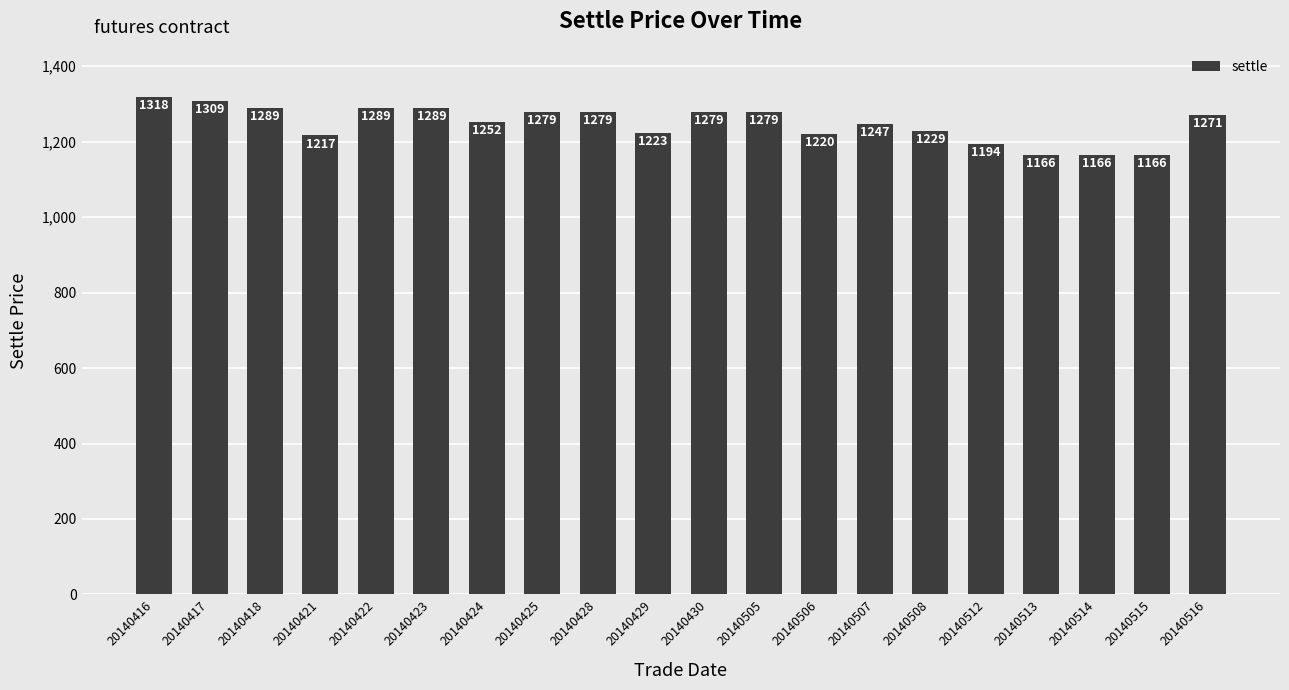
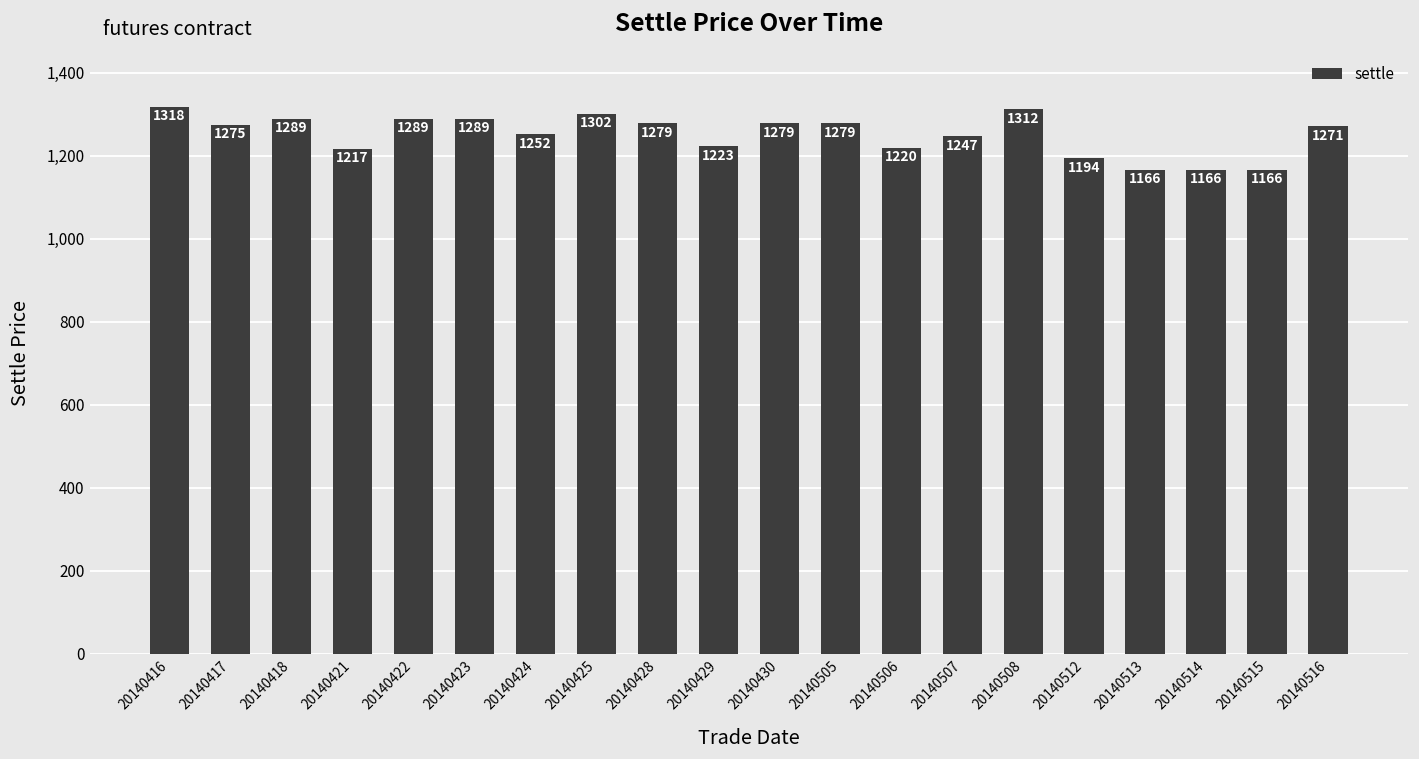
20140417: 1309 -> 1275
20140425: 1279 -> 1302
20140508: 1229 -> 1312
